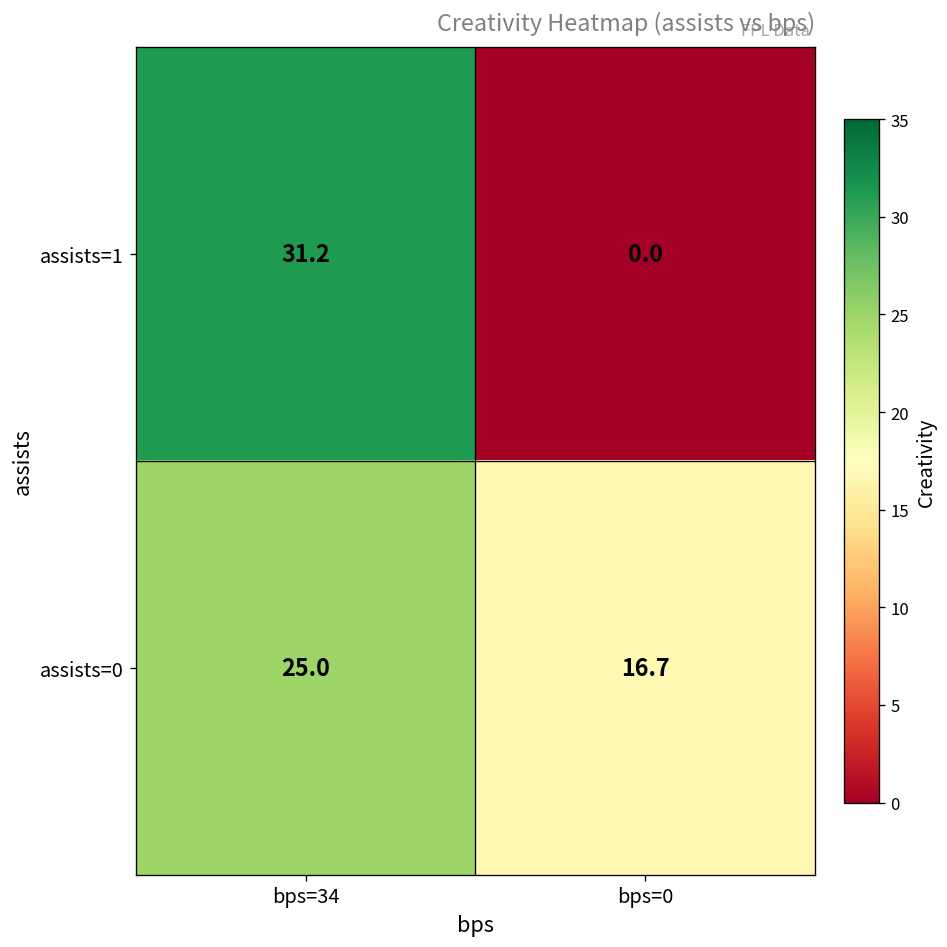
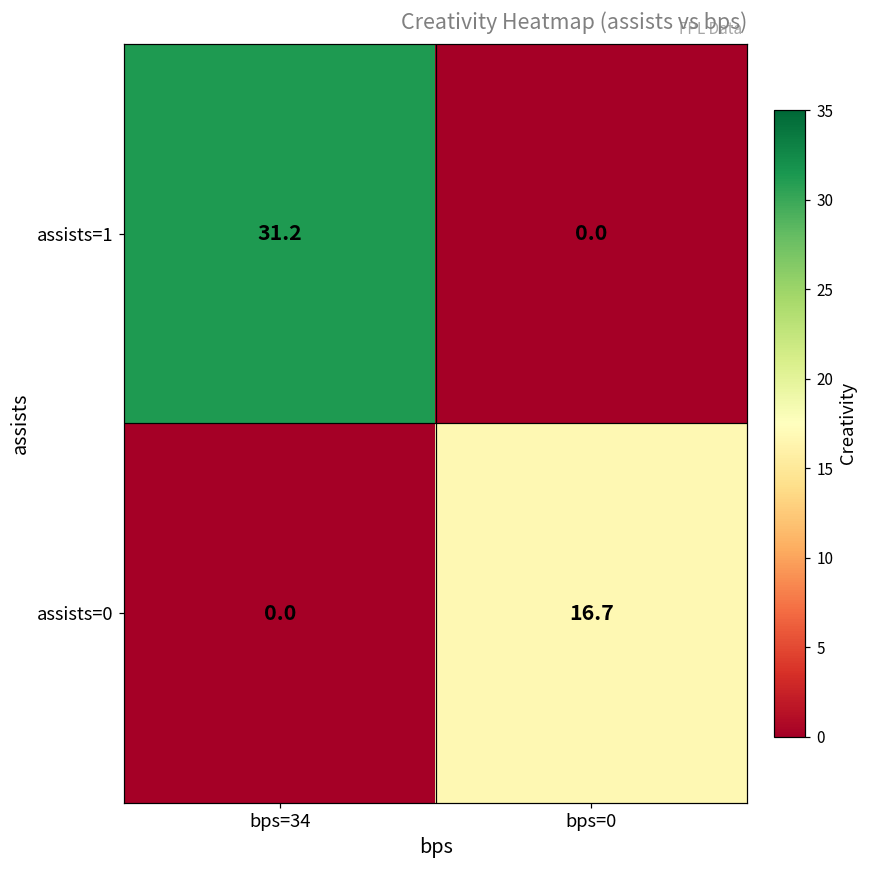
assists=0, bps=34: 25.0 -> 0.0
